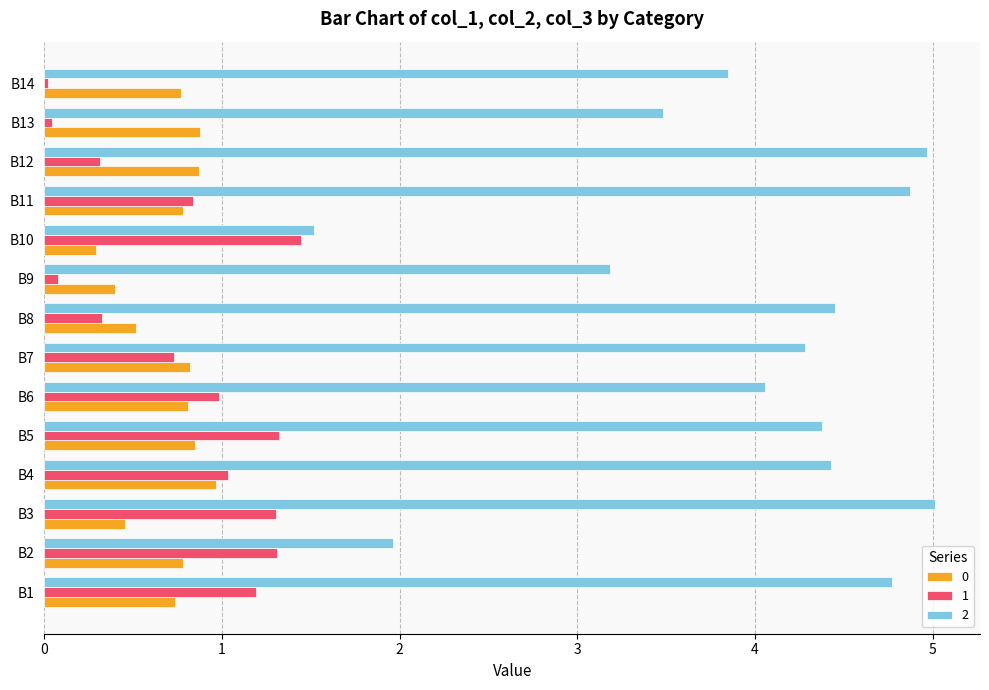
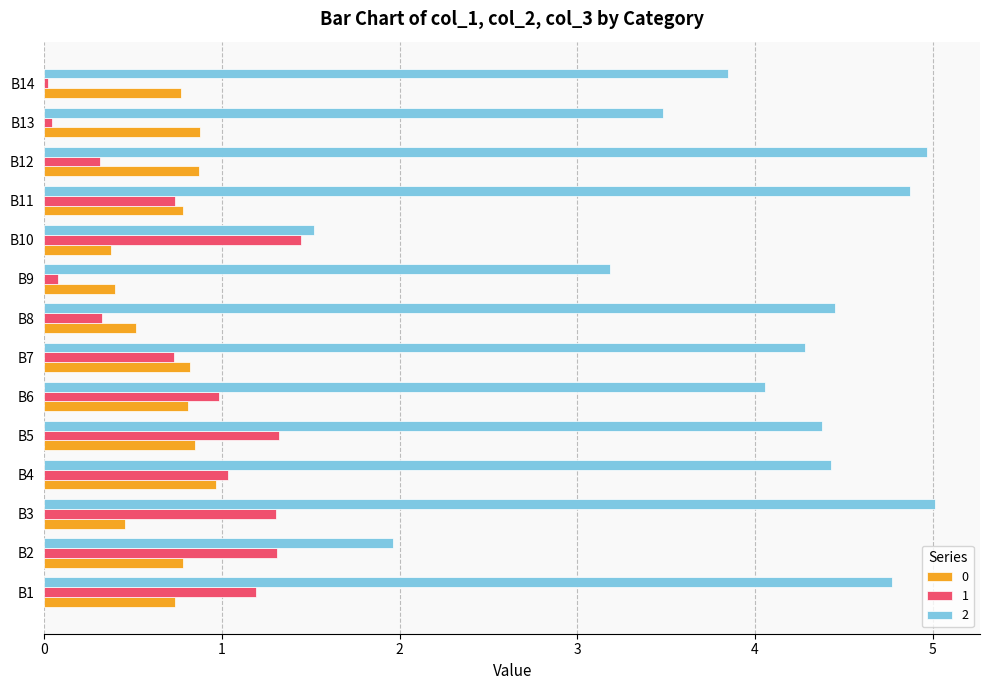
1, B11: 0.84 -> 0.74
0, B10: 0.29 -> 0.37
